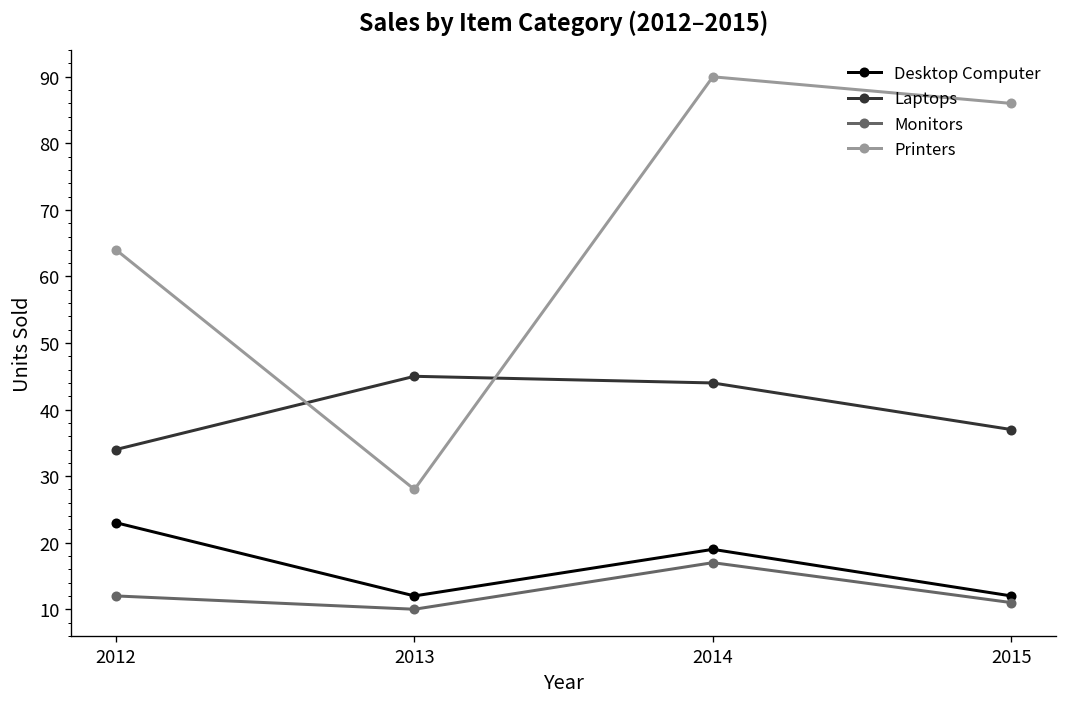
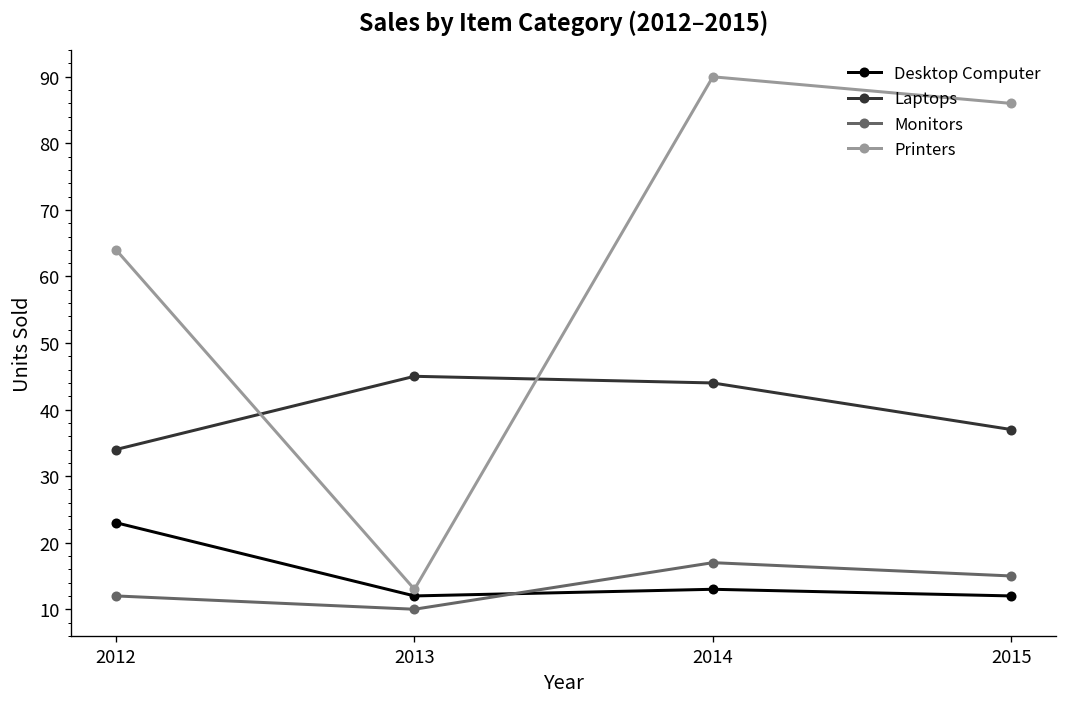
Printers, 2013: 28 -> 13
Desktop Computer, 2014: 19 -> 13
Monitors, 2015: 11 -> 15
